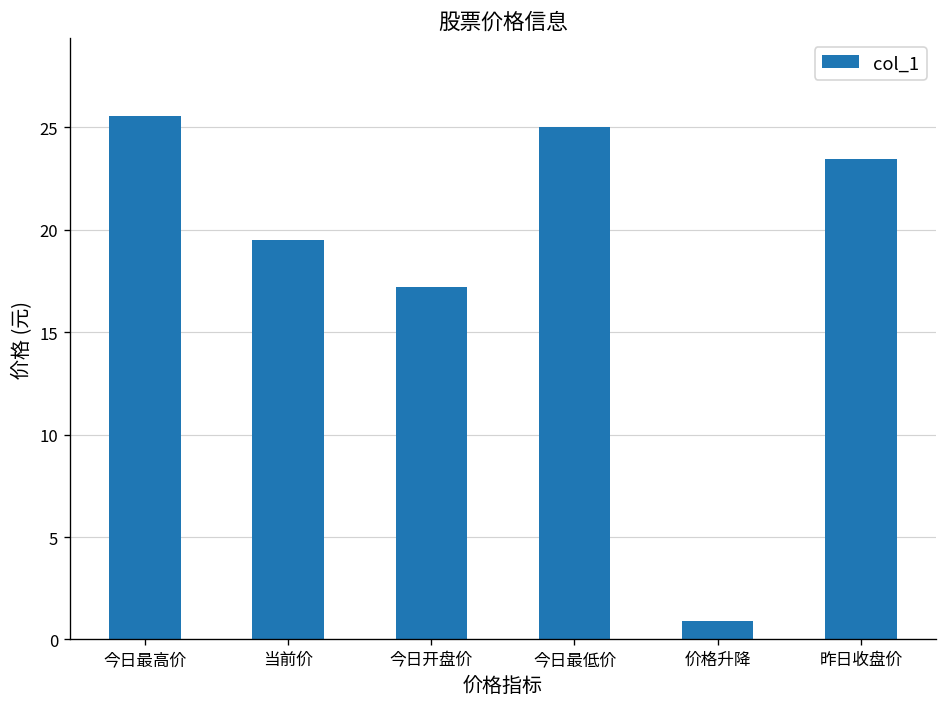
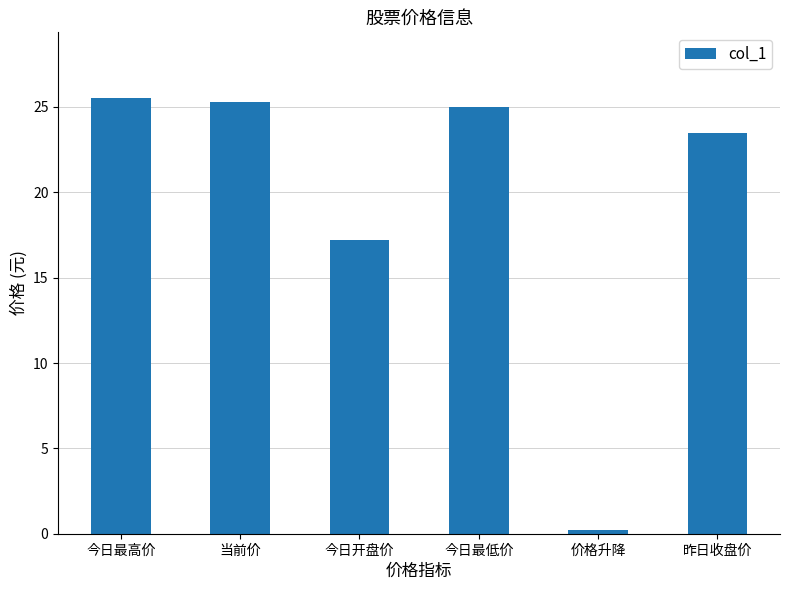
当前价: 19.5 -> 25.3
价格升降: 0.9 -> 0.2
